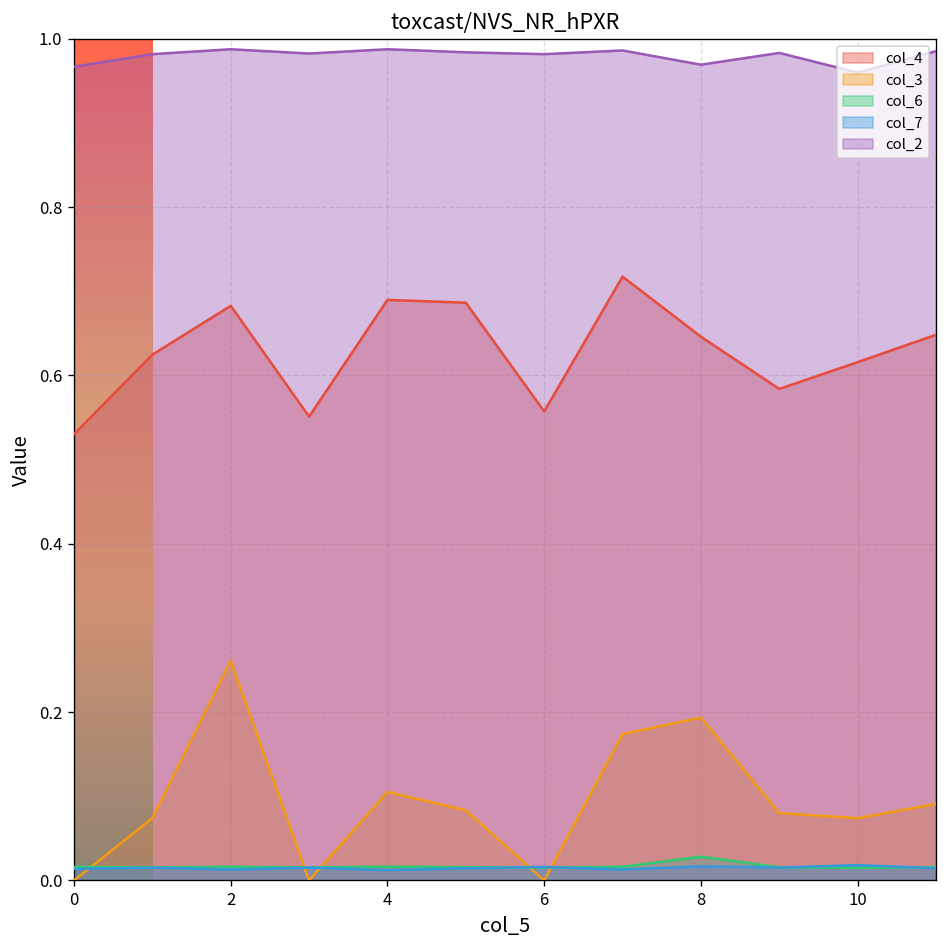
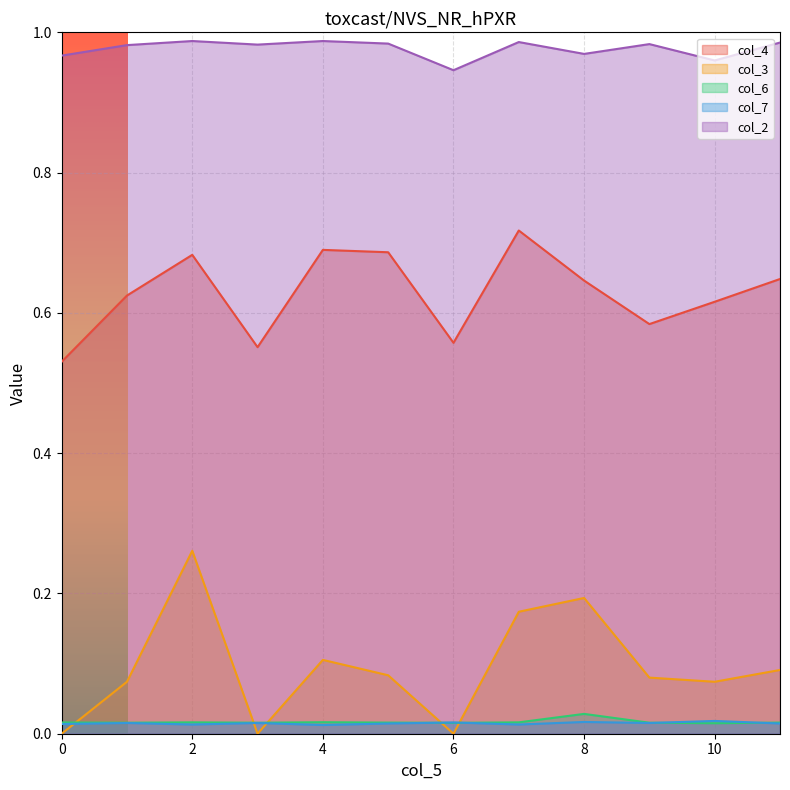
col_2, 6: 0.98 -> 0.95
